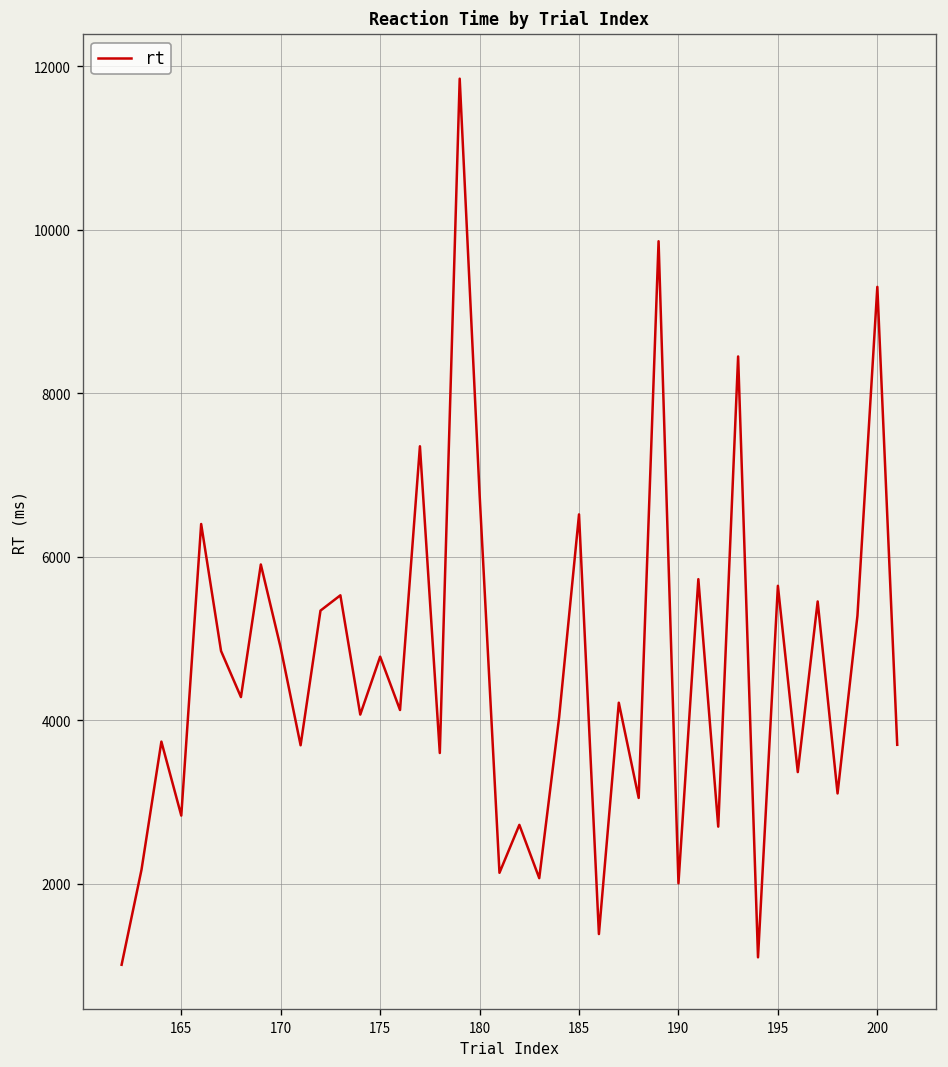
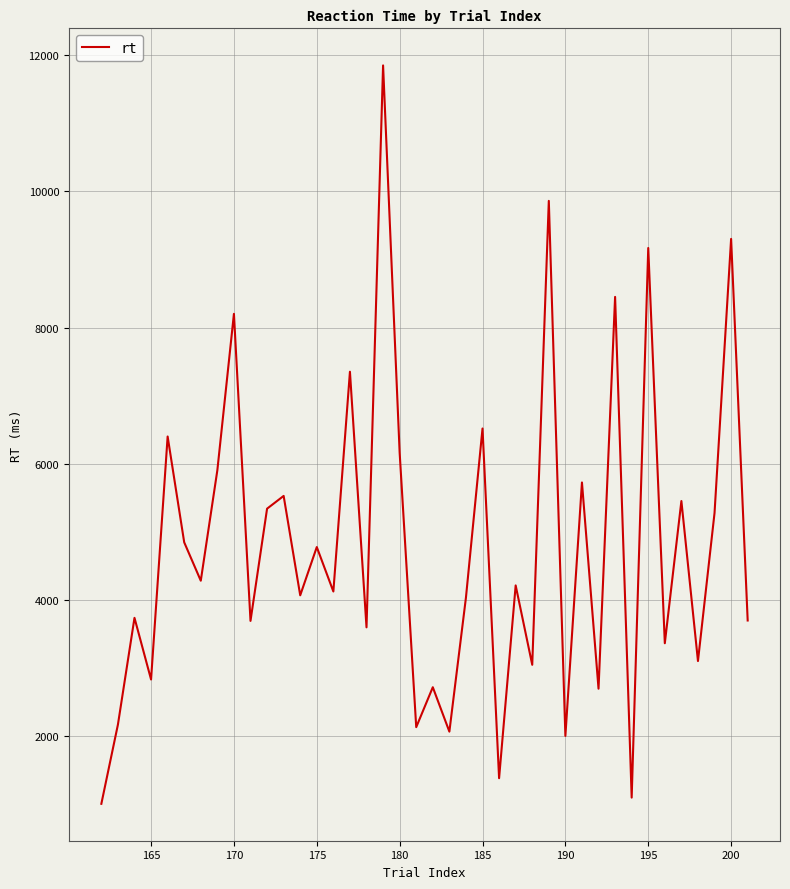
170: 4900 -> 8200
180: 6800 -> 6200
195: 5600 -> 9200
